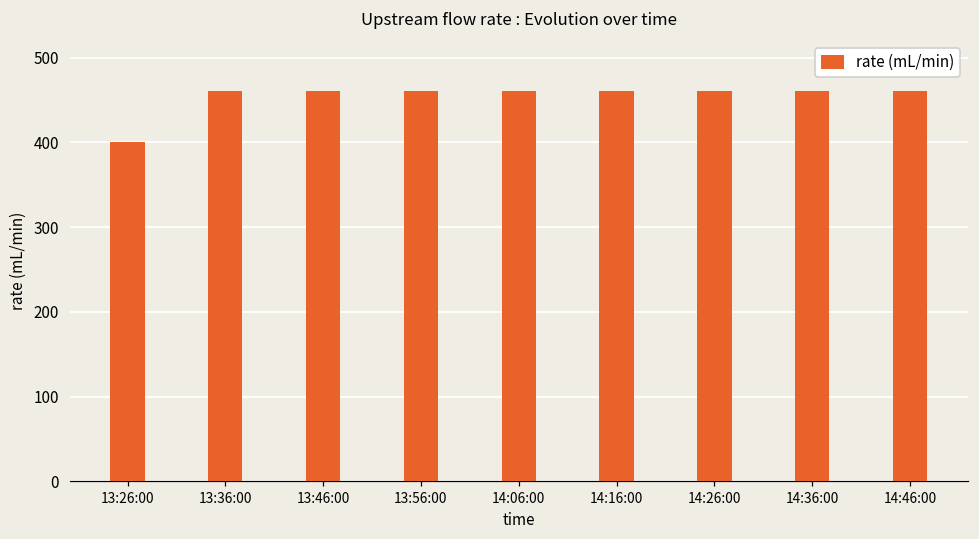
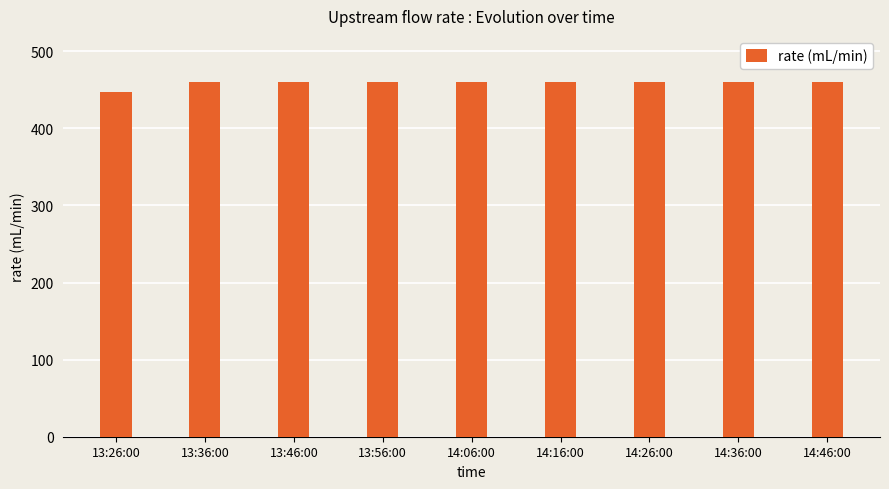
13:26:00: 400 -> 450
